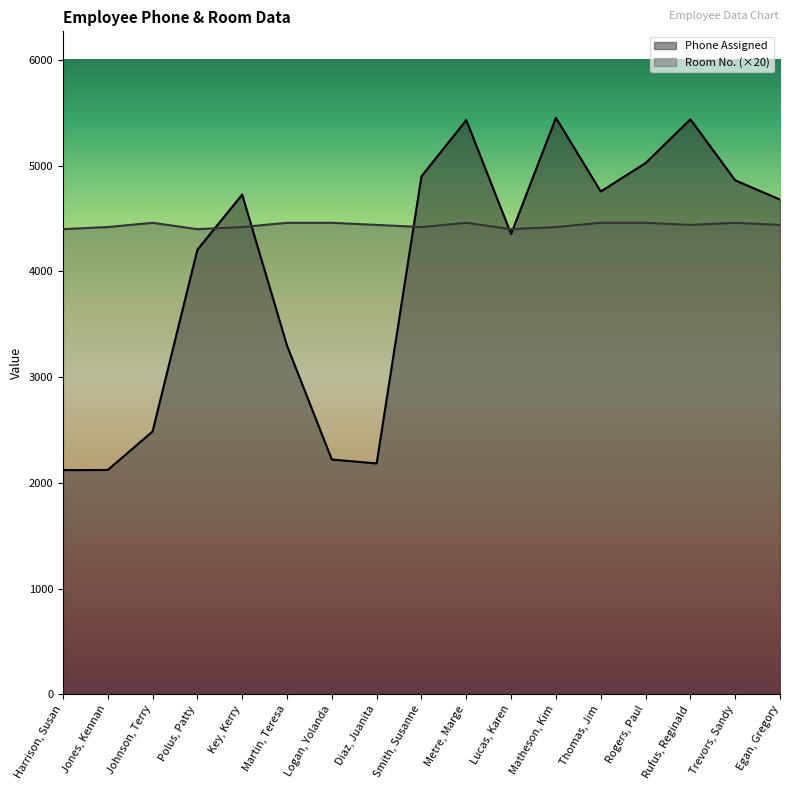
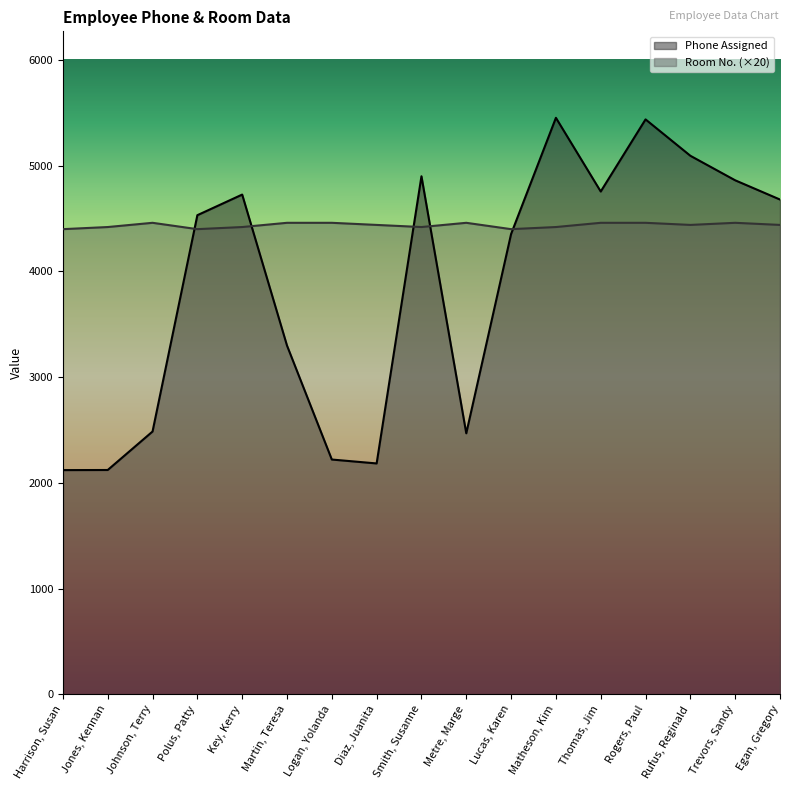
Phone Assigned, Polus, Patty: 4210 -> 4530
Phone Assigned, Metre, Marge: 5430 -> 2470
Phone Assigned, Rogers, Paul: 5030 -> 5440
Phone Assigned, Rufus, Reginald: 5440 -> 5090
